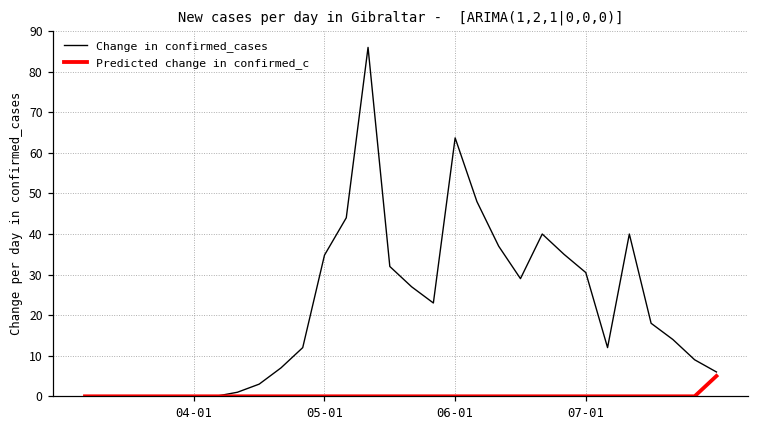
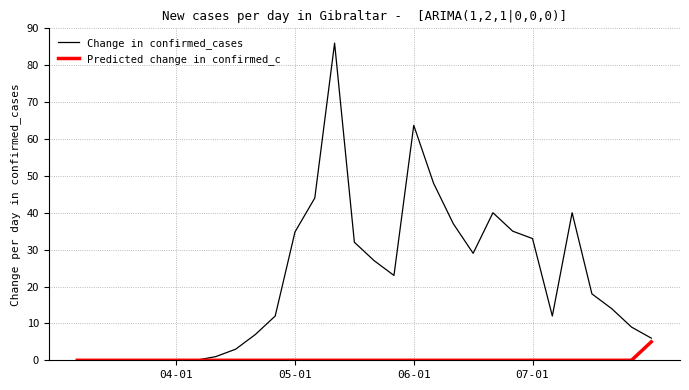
Change in confirmed_cases, 07-01: 31 -> 33
